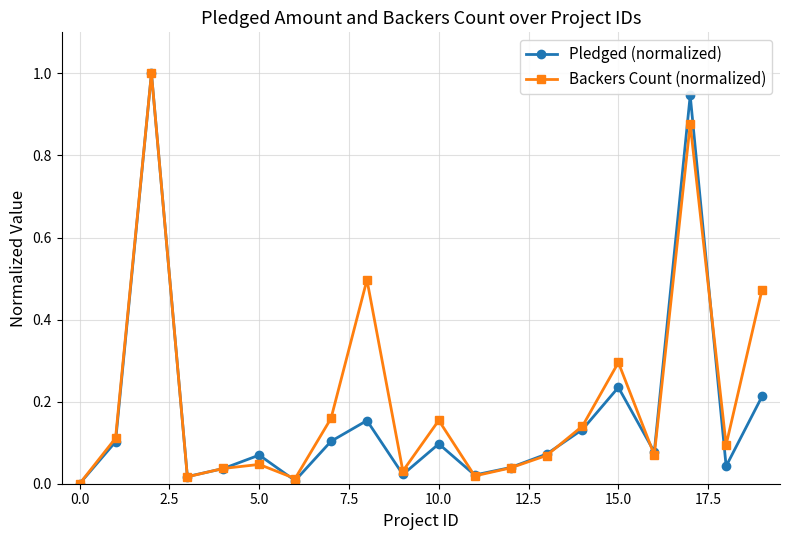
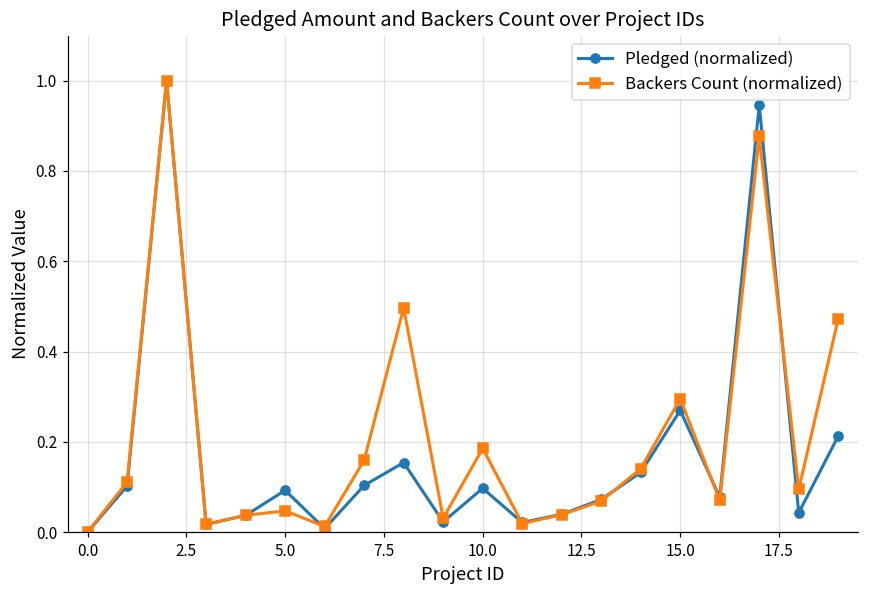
Pledged (normalized), 5.0: 0.07 -> 0.09
Backers Count (normalized), 10.0: 0.15 -> 0.19
Pledged (normalized), 15.0: 0.23 -> 0.27
